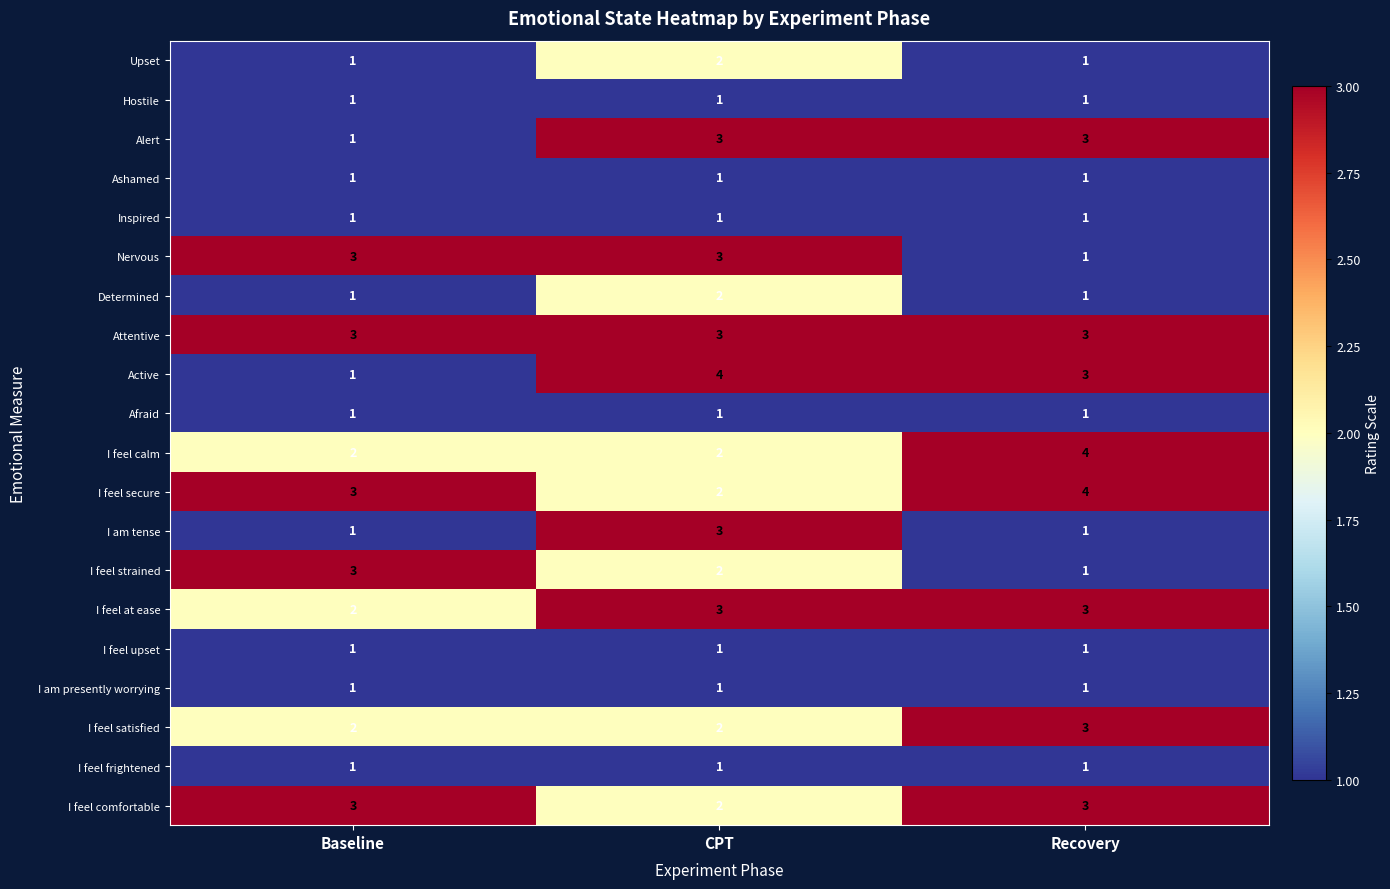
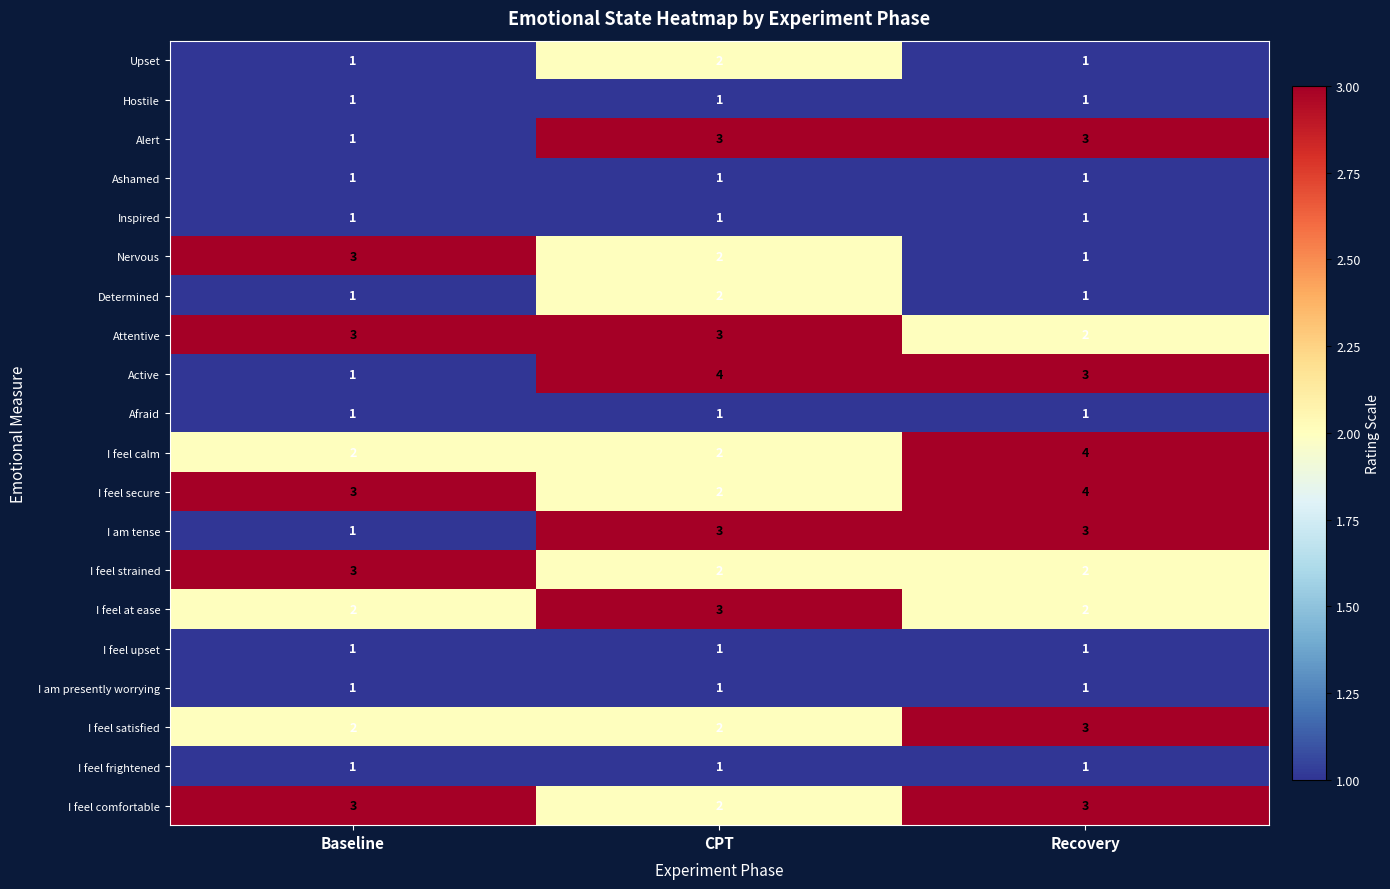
Nervous, CPT: 3 -> 2
Attentive, Recovery: 3 -> 2
I am tense, Recovery: 1 -> 3
I feel strained, Recovery: 1 -> 2
I feel at ease, Recovery: 3 -> 2
